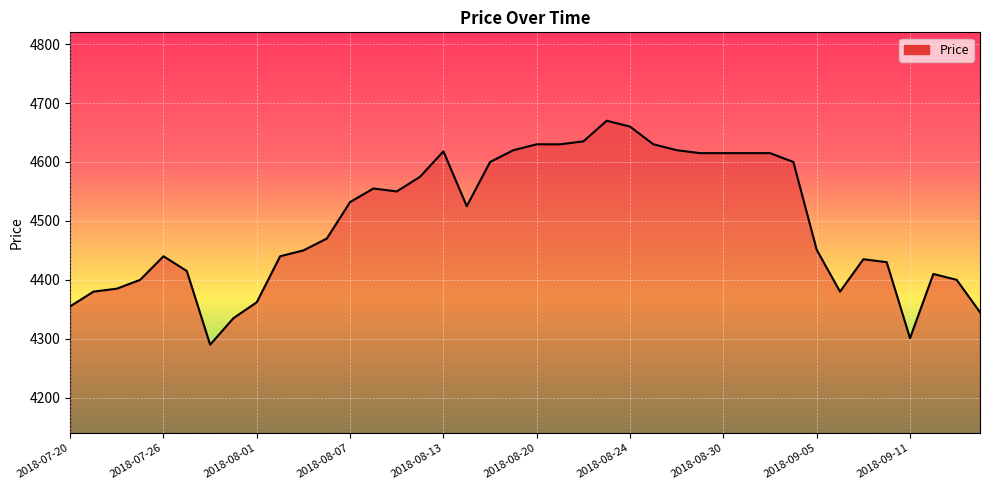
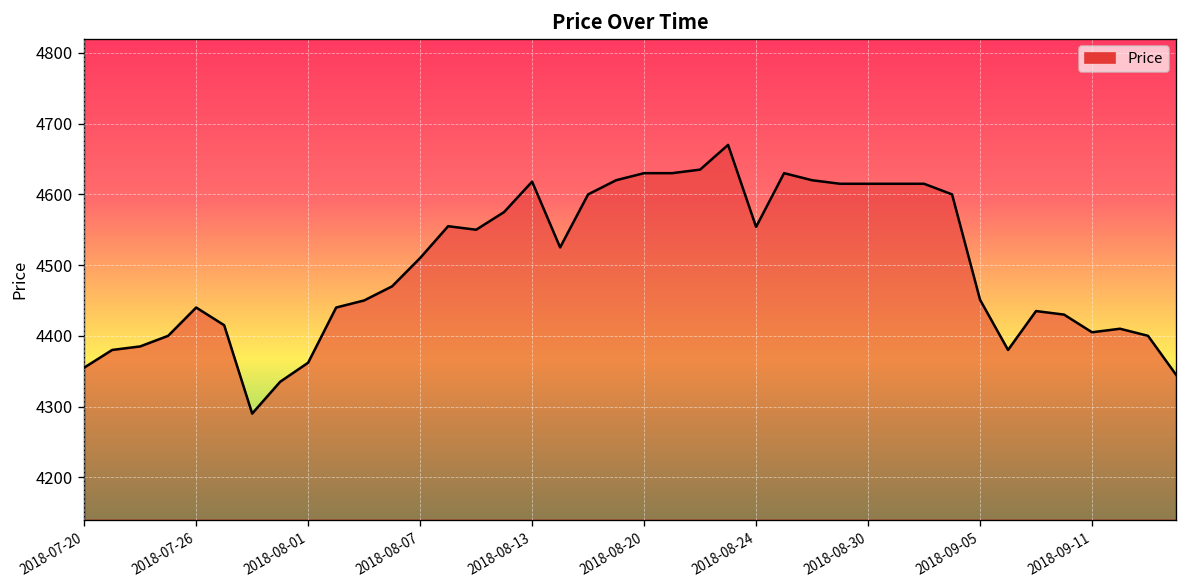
2018-08-07: 4530 -> 4510
2018-08-24: 4660 -> 4550
2018-09-11: 4300 -> 4410
